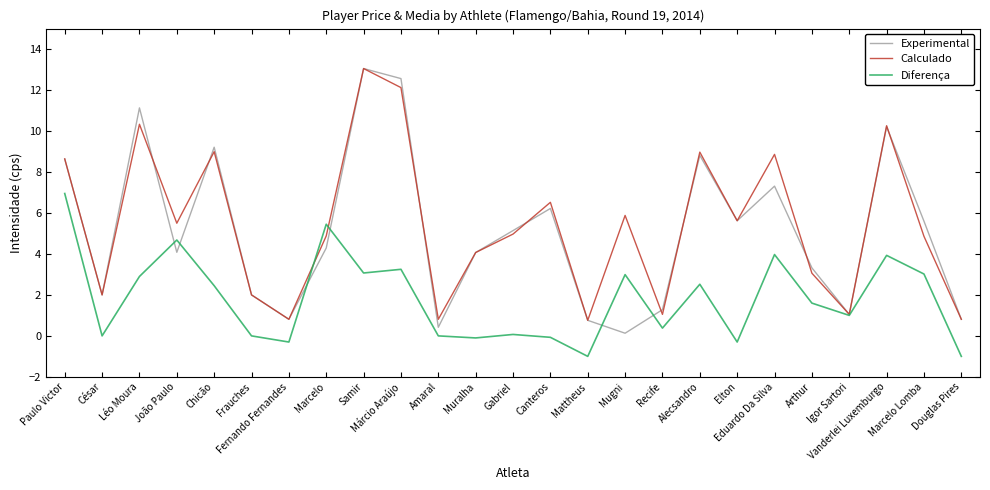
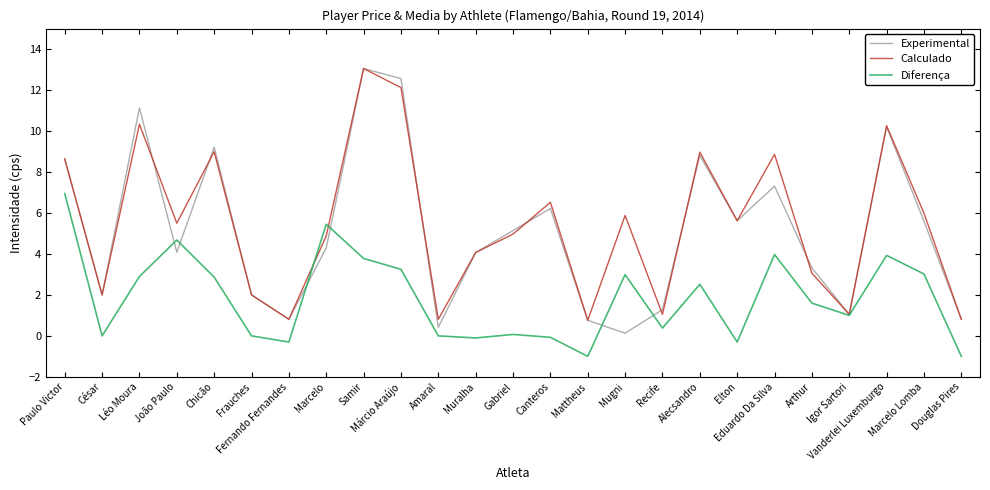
Diferença, Chicão: 2.5 -> 2.9
Diferença, Samir: 3.1 -> 3.8
Calculado, Marcelo Lomba: 4.9 -> 6.0
